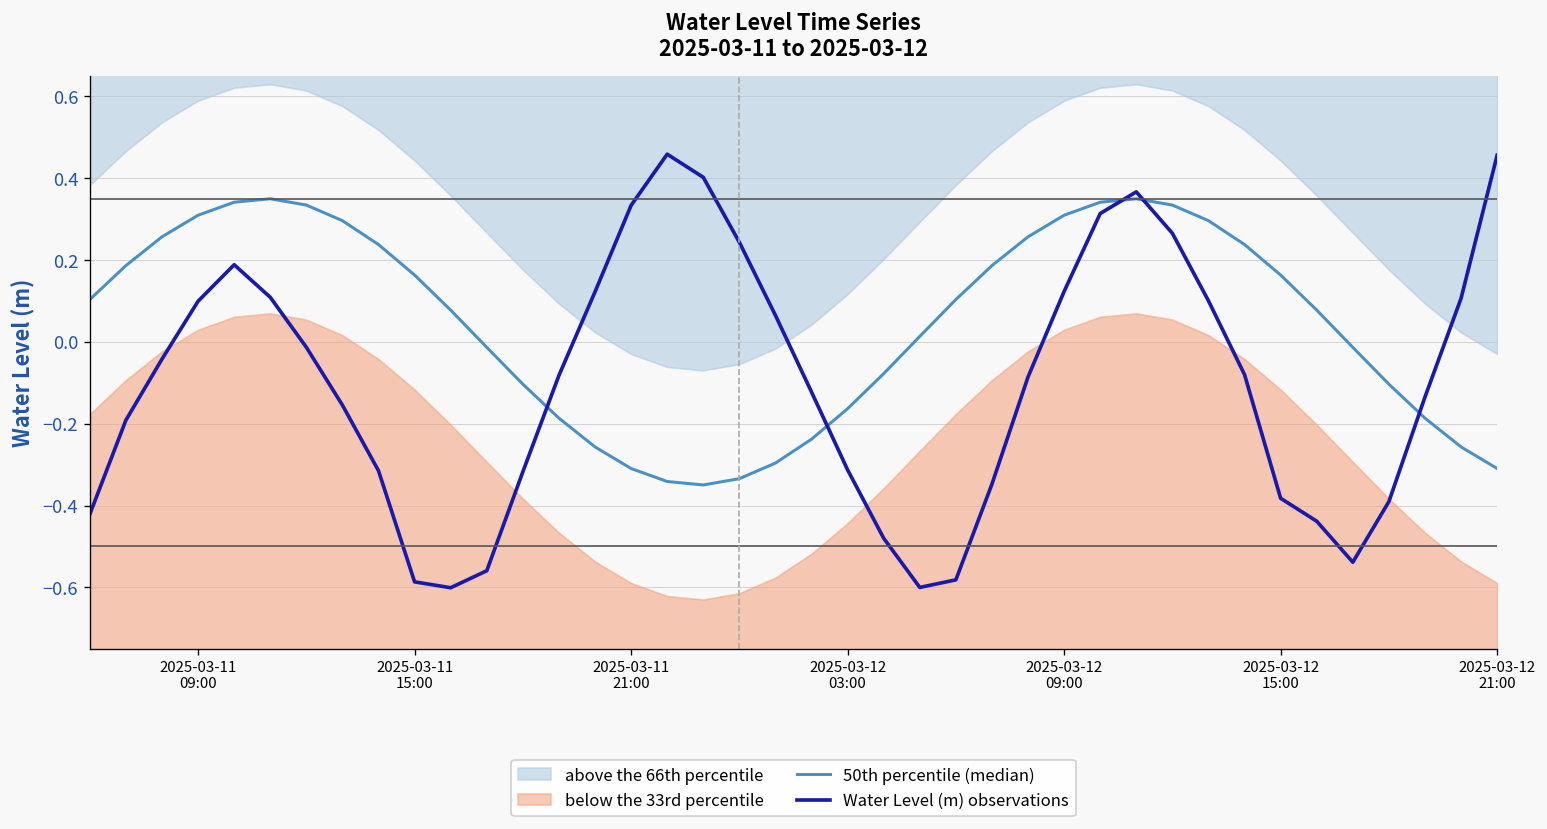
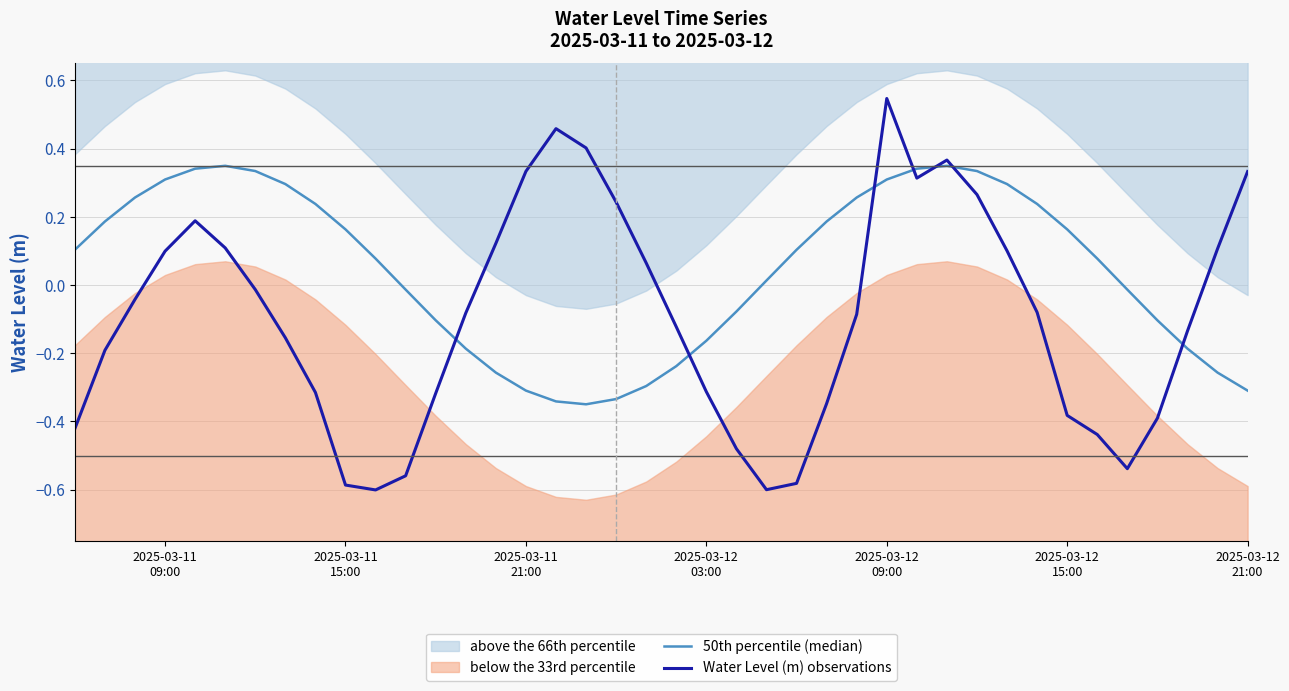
Water Level (m) observations, 2025-03-12 09:00: 0.12 -> 0.55
Water Level (m) observations, 2025-03-12 21:00: 0.46 -> 0.33
